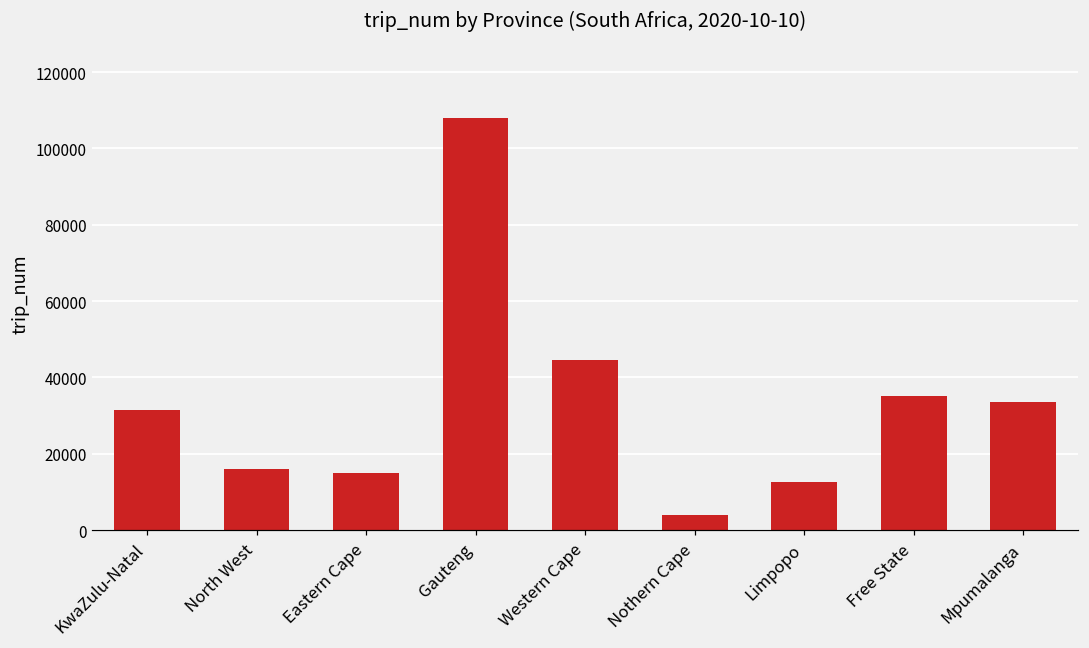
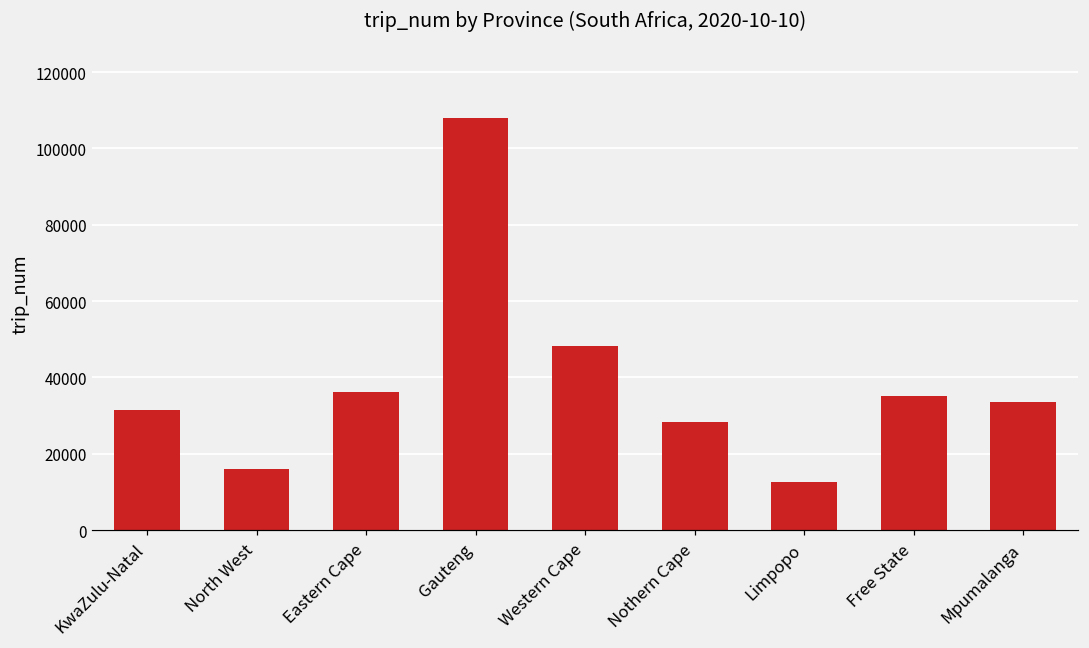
Eastern Cape: 15000 -> 36000
Western Cape: 45000 -> 48000
Nothern Cape: 4000 -> 28000
